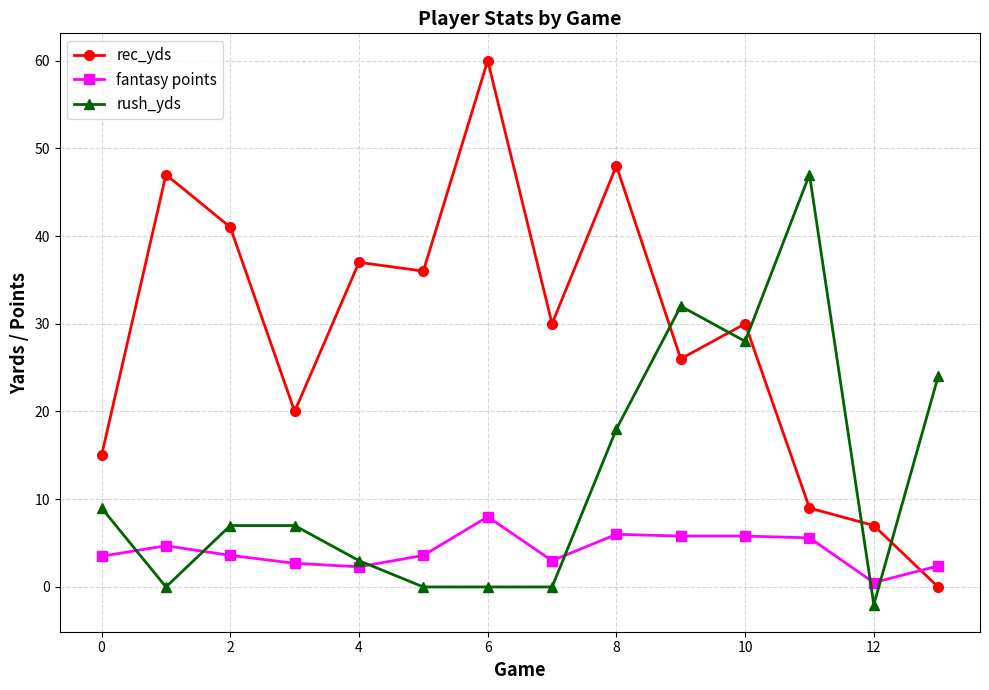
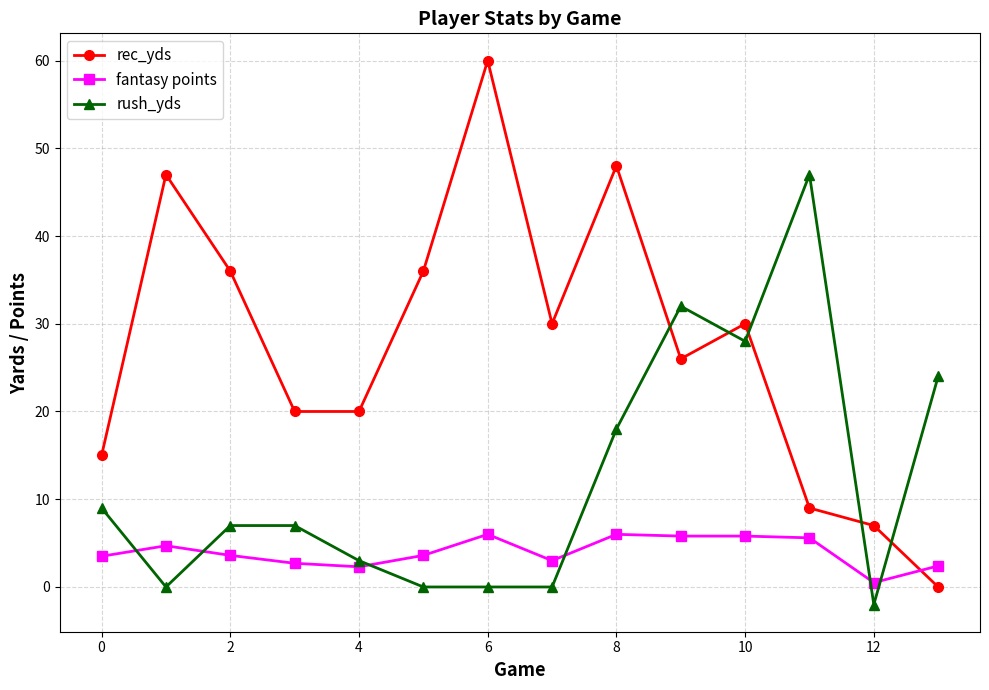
rec_yds, 2: 41 -> 36
rec_yds, 4: 37 -> 20
fantasy points, 6: 8 -> 6
